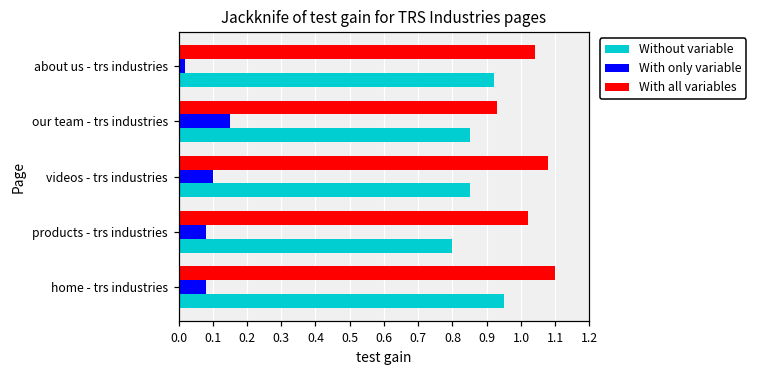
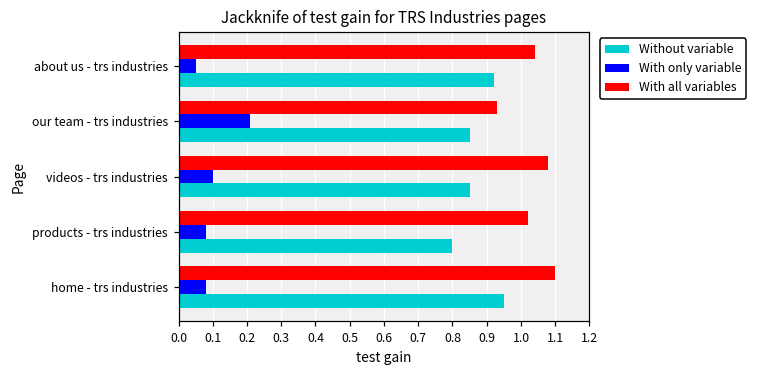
With only variable, about us - trs industries: 0.02 -> 0.05
With only variable, our team - trs industries: 0.15 -> 0.21
